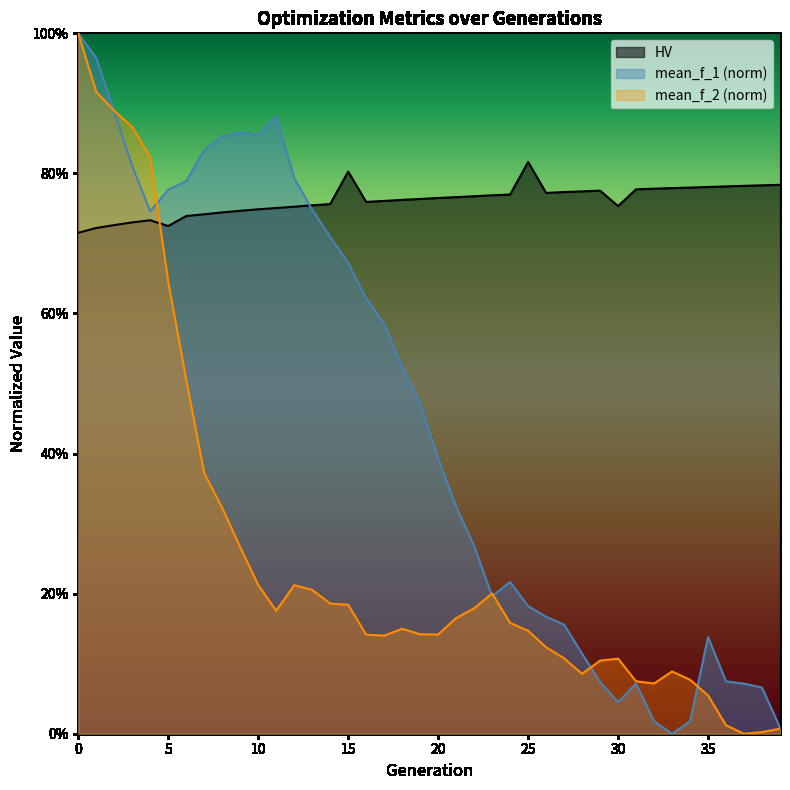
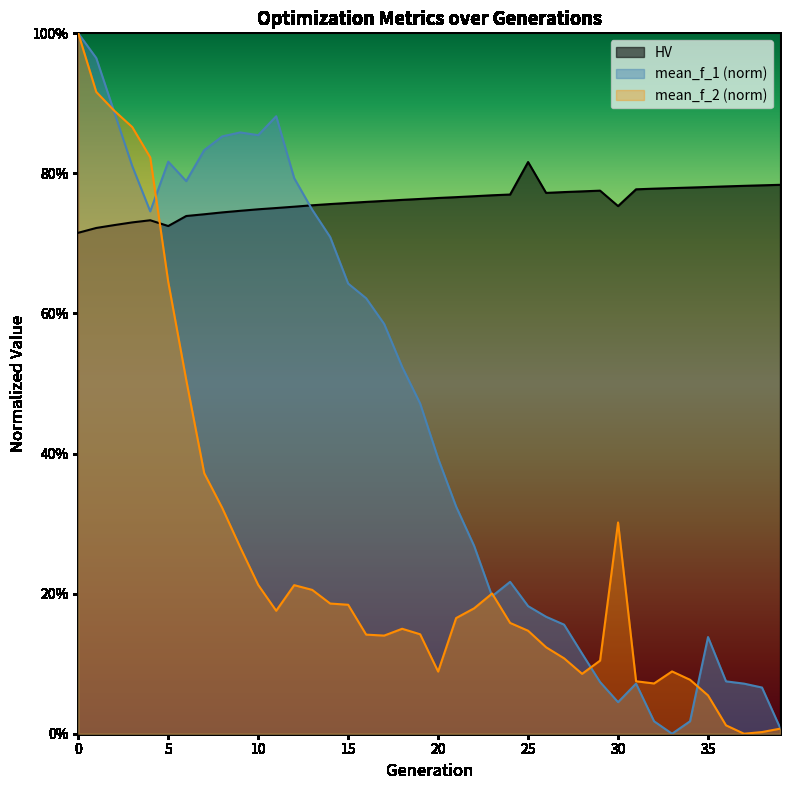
mean_f_1 (norm), 5: 78% -> 82%
HV, 15: 80% -> 76%
mean_f_1 (norm), 15: 67% -> 64%
mean_f_2 (norm), 20: 14% -> 9%
mean_f_2 (norm), 30: 11% -> 30%
